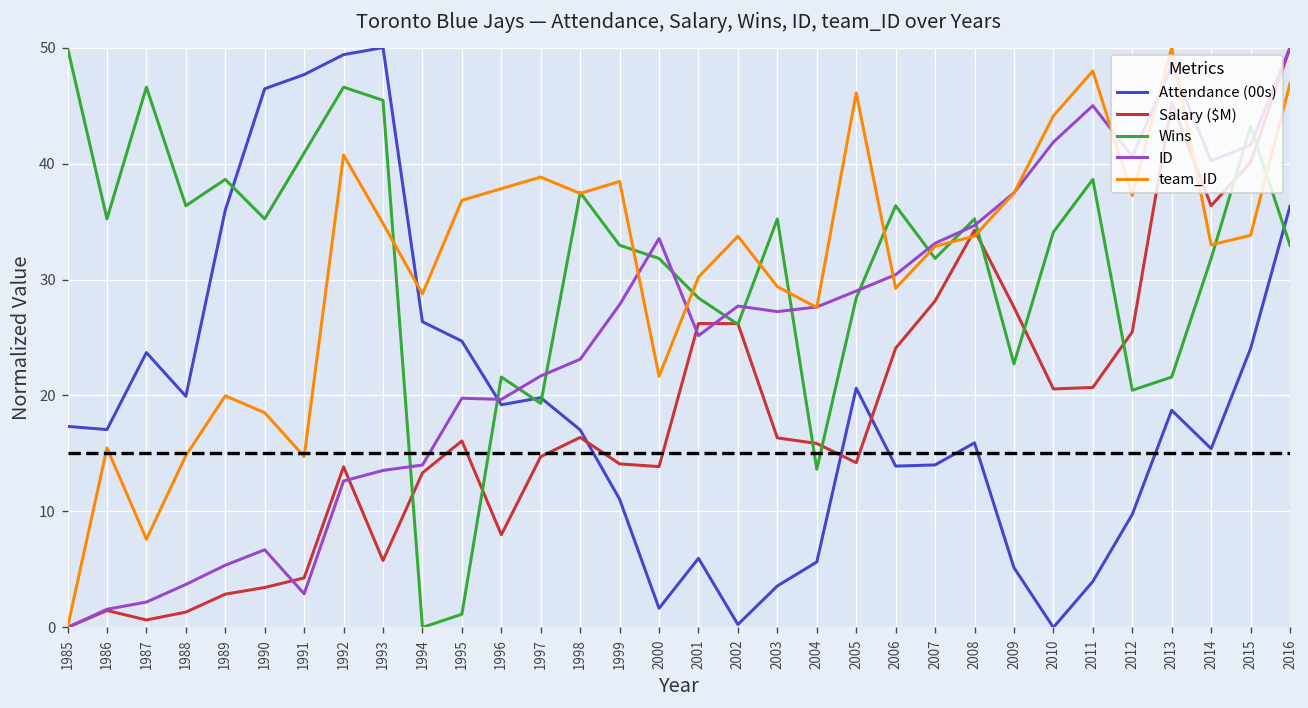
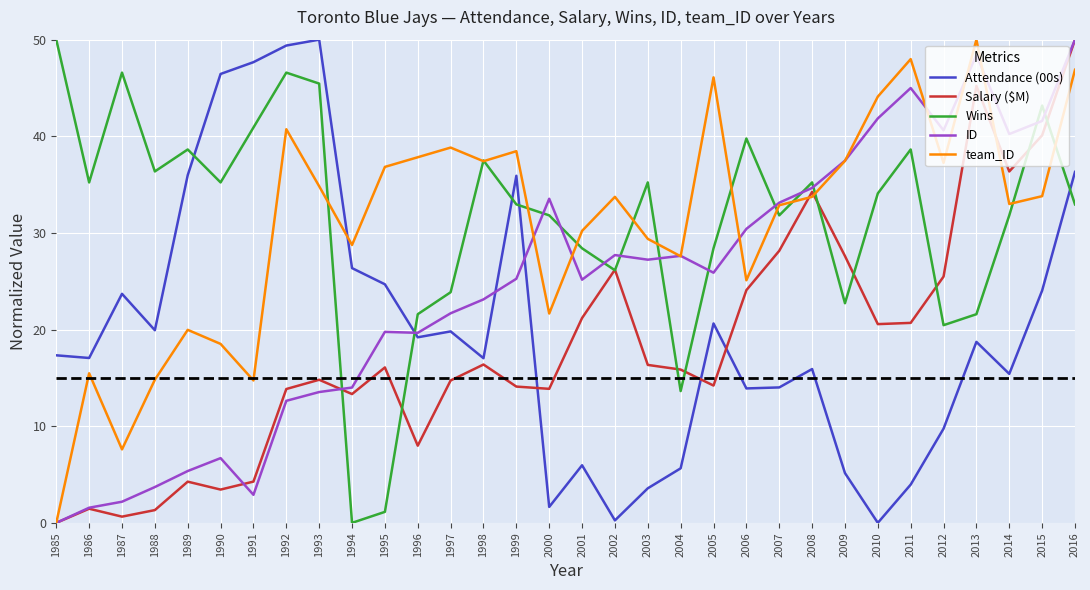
Salary ($M), 1989: 3 -> 4
Salary ($M), 1993: 6 -> 15
Wins, 1997: 19 -> 24
Attendance (00s), 1999: 11 -> 36
ID, 1999: 28 -> 25
Salary ($M), 2001: 26 -> 21
ID, 2005: 29 -> 26
Wins, 2006: 36 -> 40
team_ID, 2006: 29 -> 25
